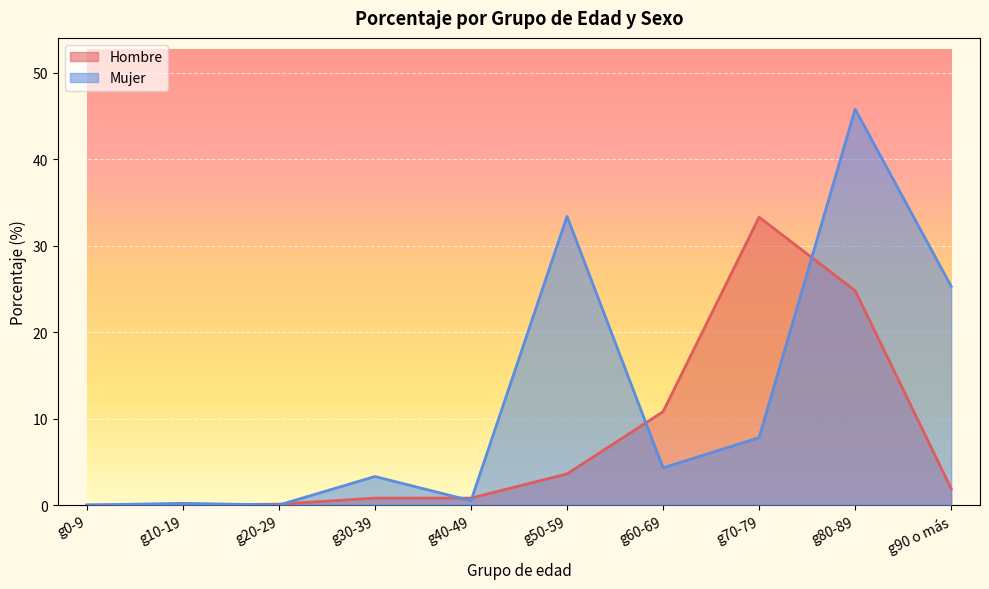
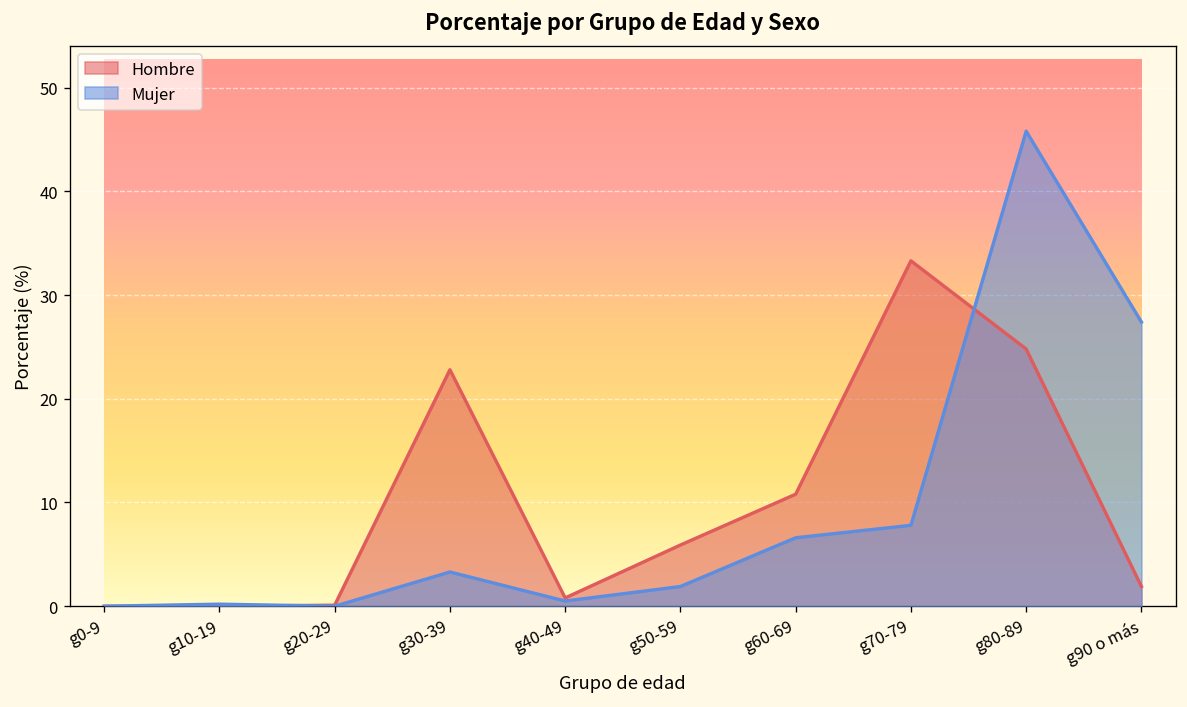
Hombre, g30-39: 1 -> 23
Hombre, g50-59: 4 -> 6
Mujer, g50-59: 33 -> 2
Mujer, g60-69: 4 -> 7
Mujer, g90 o más: 25 -> 27
